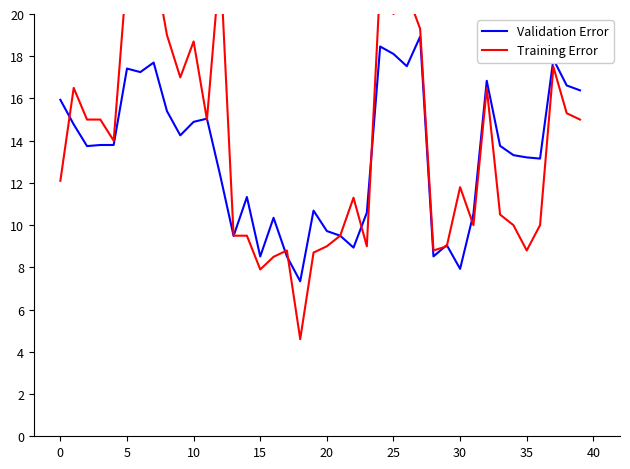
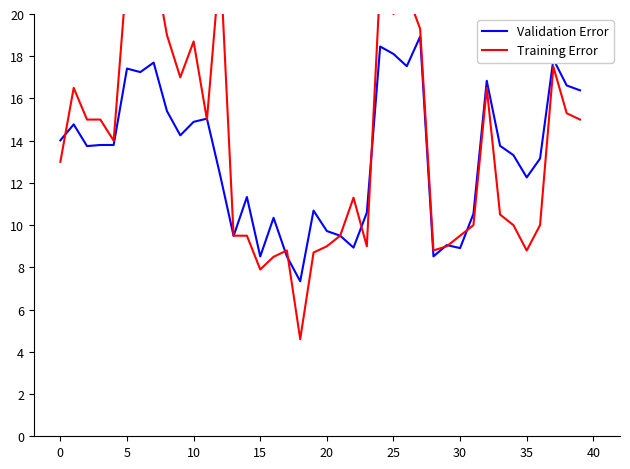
Validation Error, 0: 15.9 -> 14.0
Training Error, 0: 12.1 -> 13.0
Validation Error, 30: 7.9 -> 8.9
Training Error, 30: 11.8 -> 9.5
Validation Error, 35: 13.2 -> 12.3
